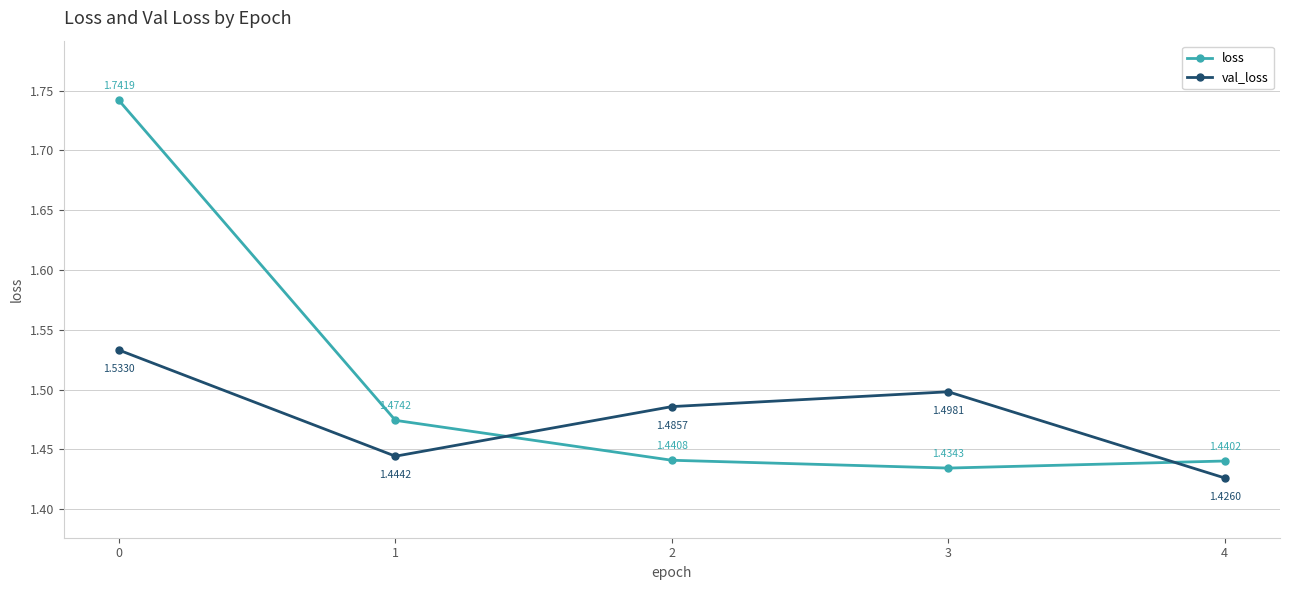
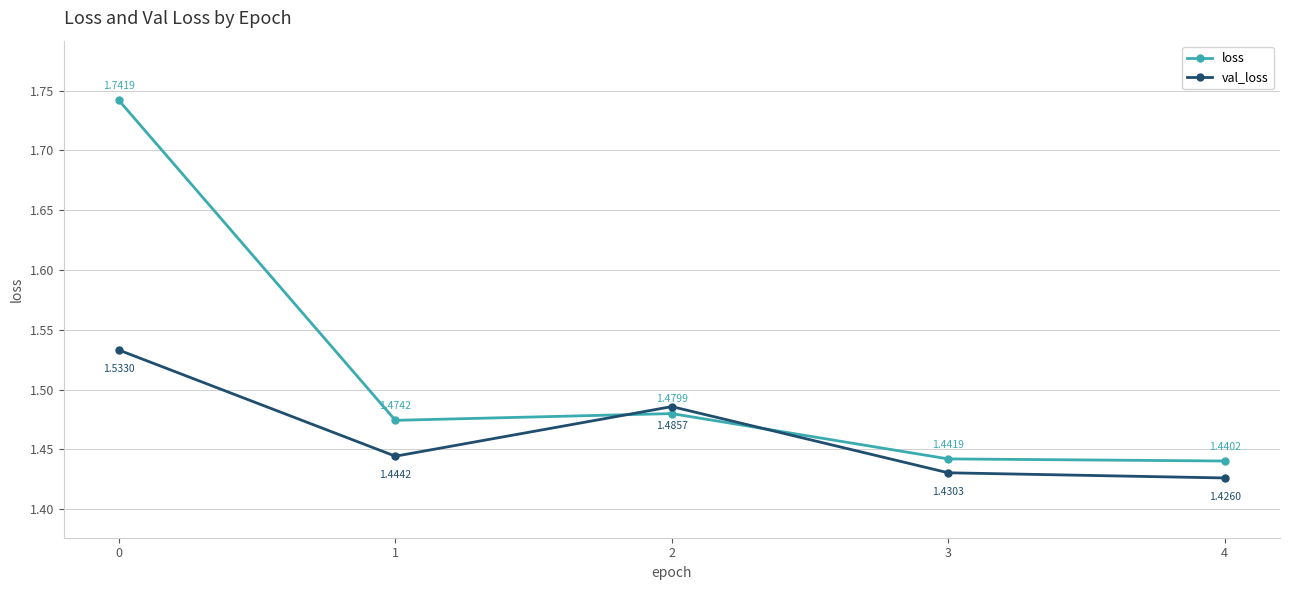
loss, 2: 1.4408 -> 1.4799
loss, 3: 1.4343 -> 1.4419
val_loss, 3: 1.4981 -> 1.4303
